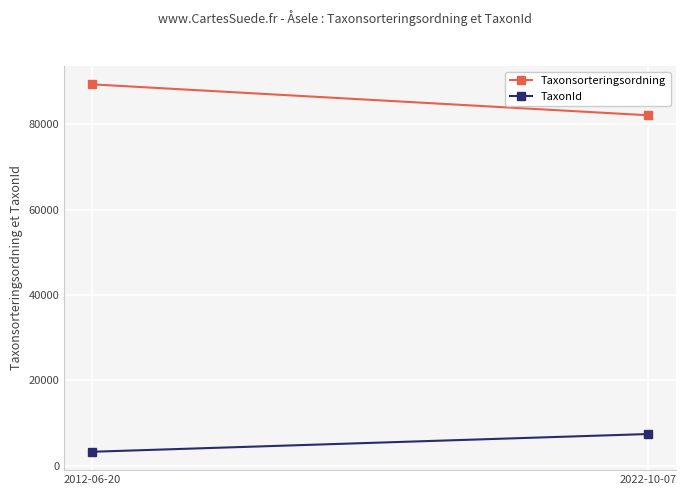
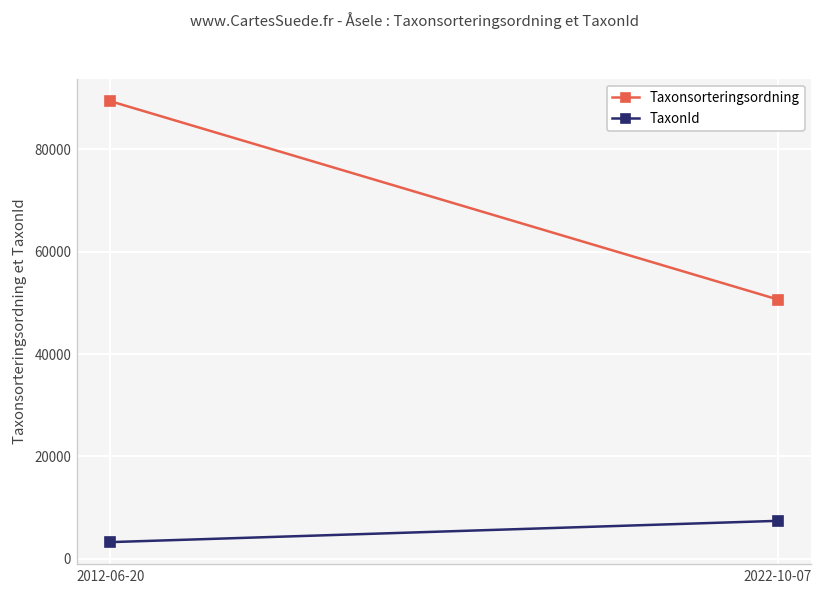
Taxonsorteringsordning, 2022-10-07: 82000 -> 51000
